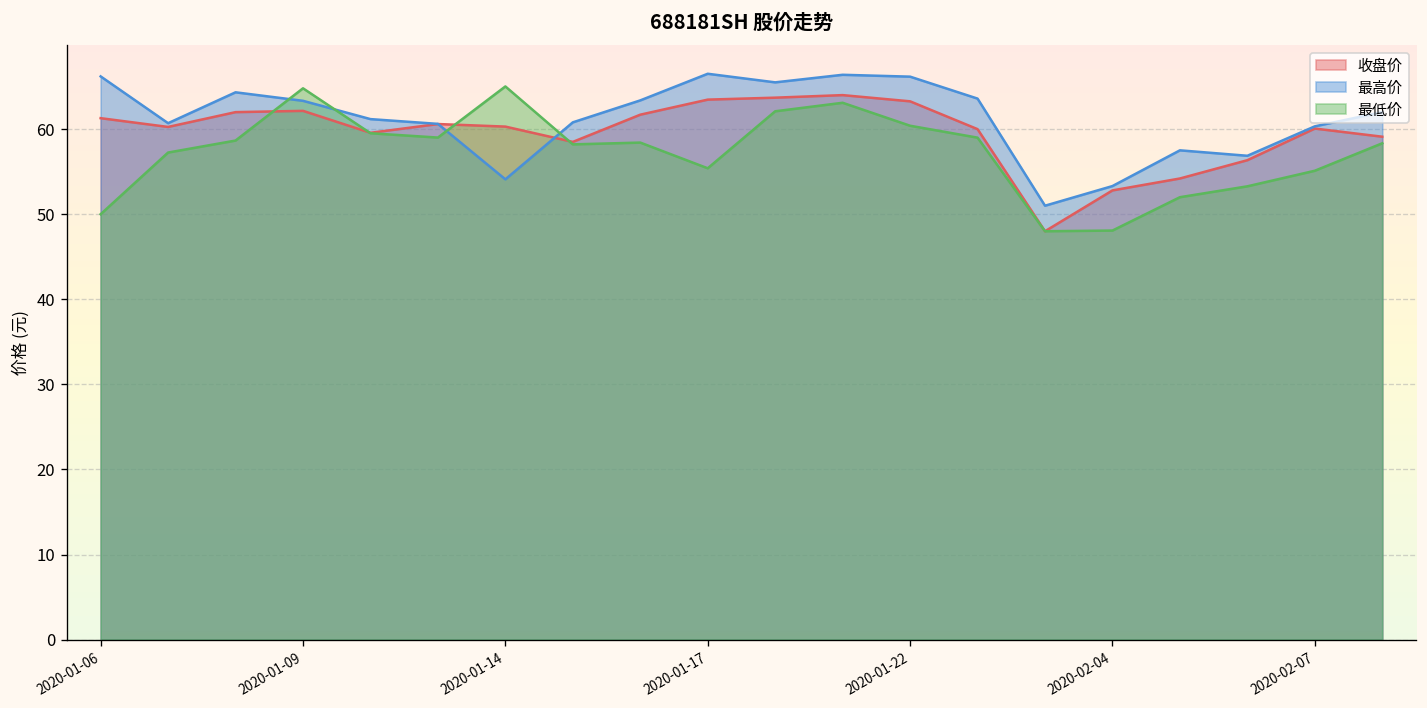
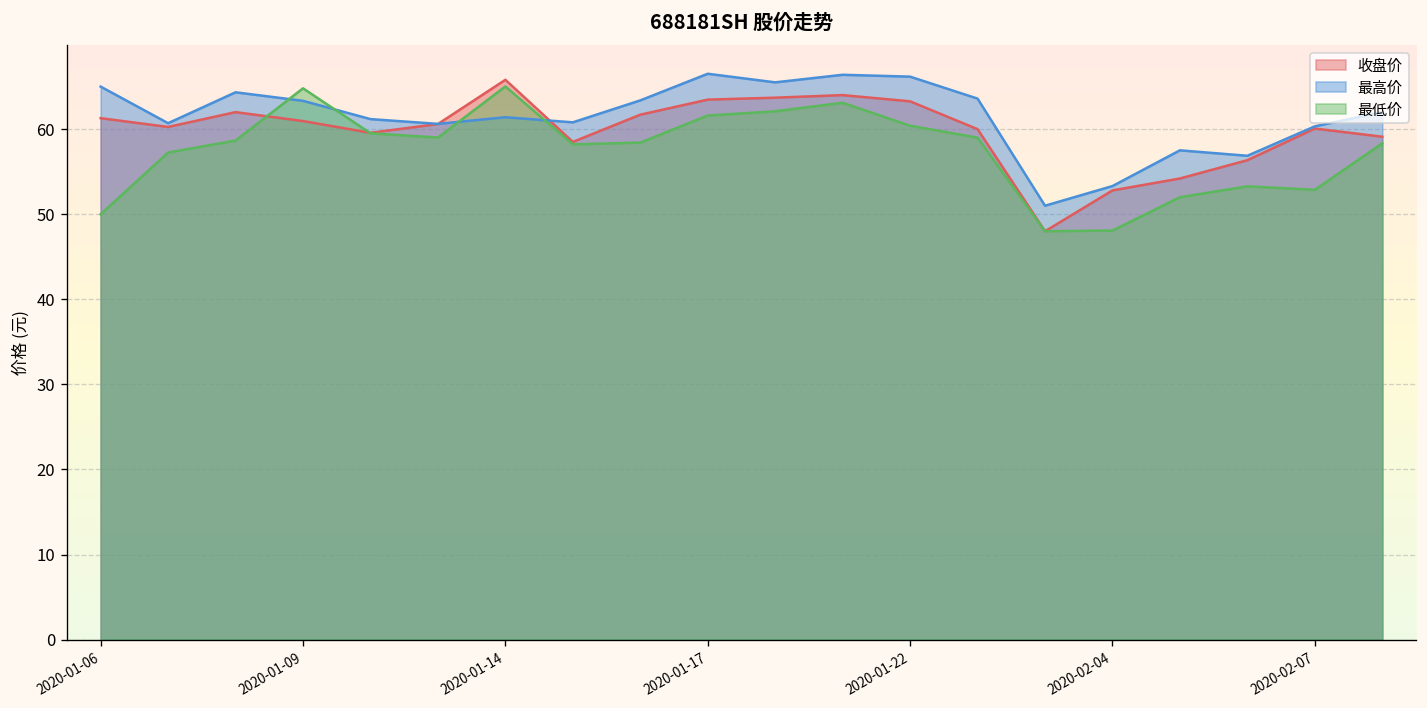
最高价, 2020-01-06: 66 -> 65
收盘价, 2020-01-09: 62 -> 61
收盘价, 2020-01-14: 60 -> 66
最高价, 2020-01-14: 54 -> 61
最低价, 2020-01-17: 55 -> 62
最低价, 2020-02-07: 55 -> 53
